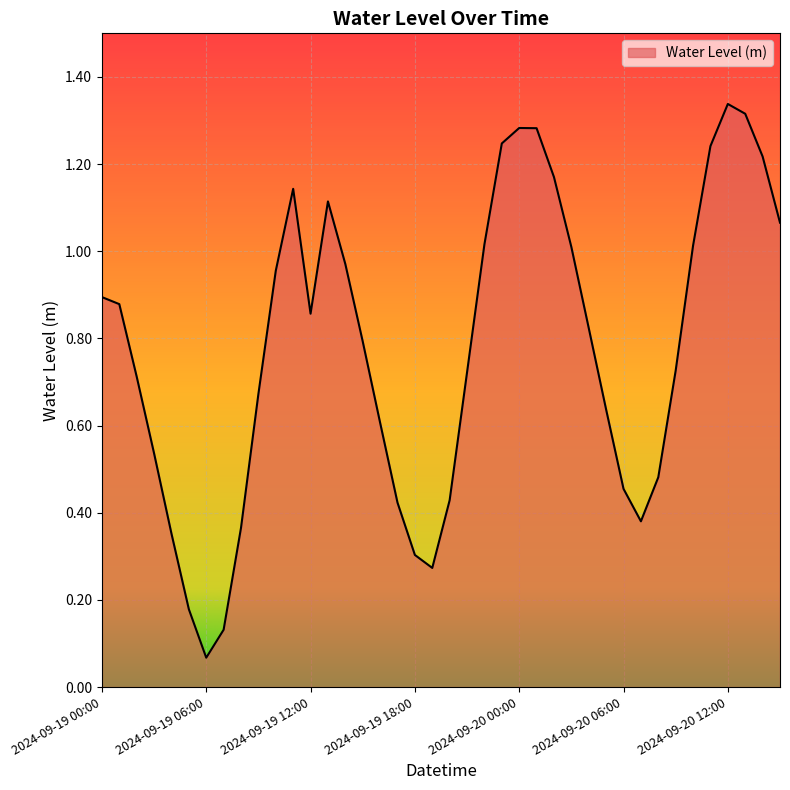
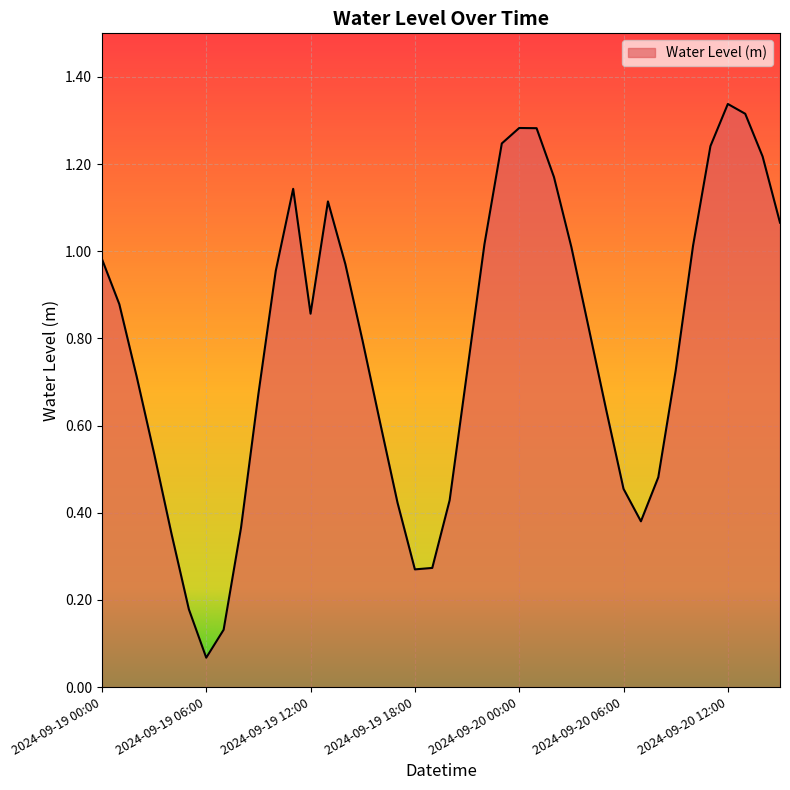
2024-09-19 00:00: 0.89 -> 0.98
2024-09-19 18:00: 0.30 -> 0.27
